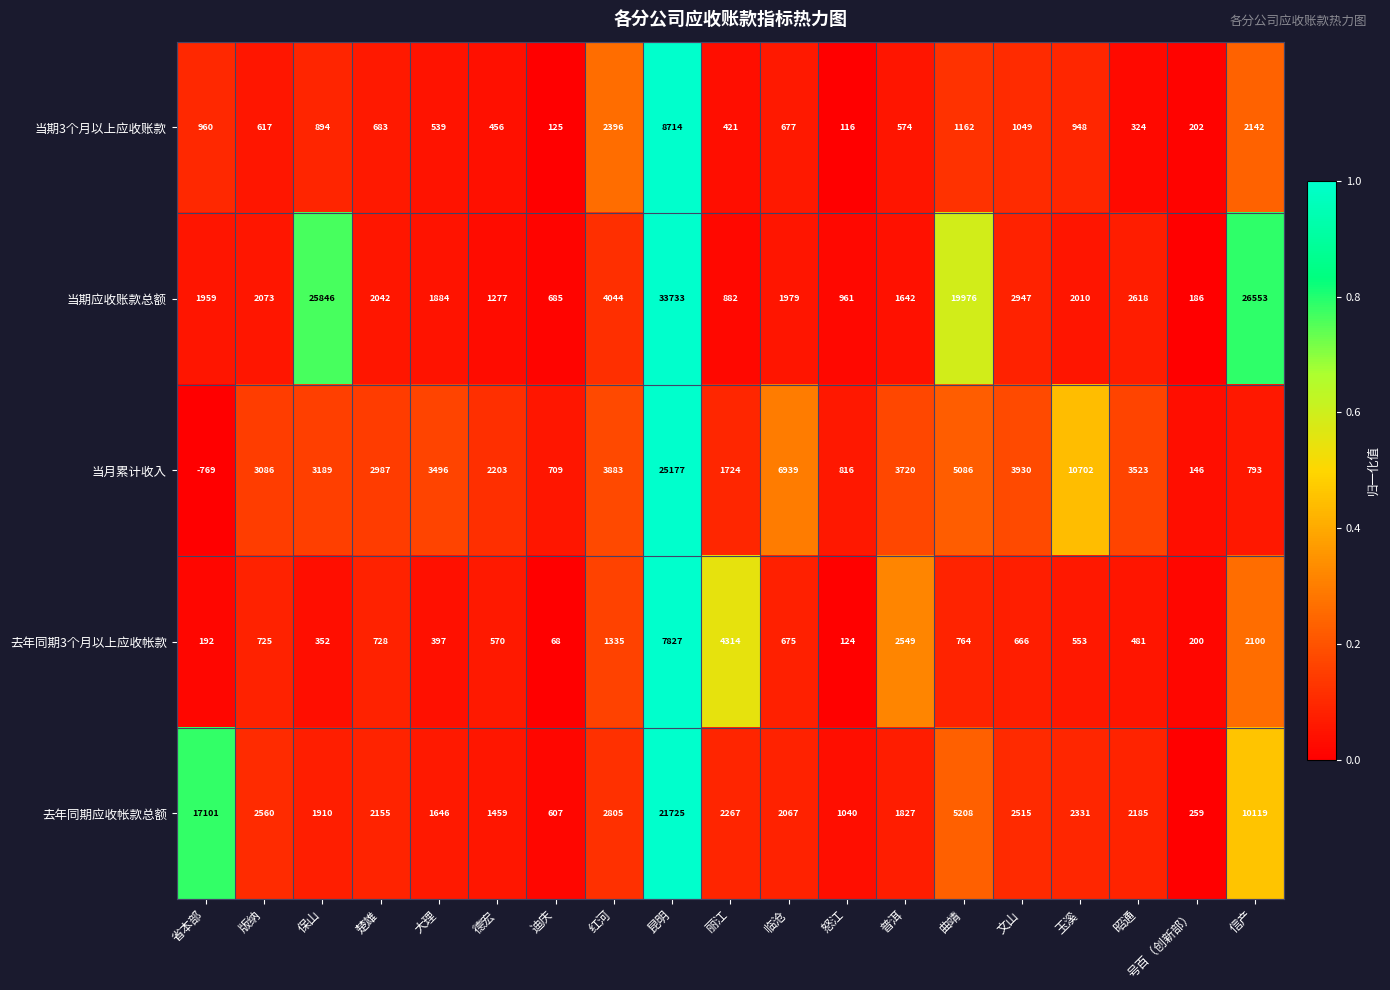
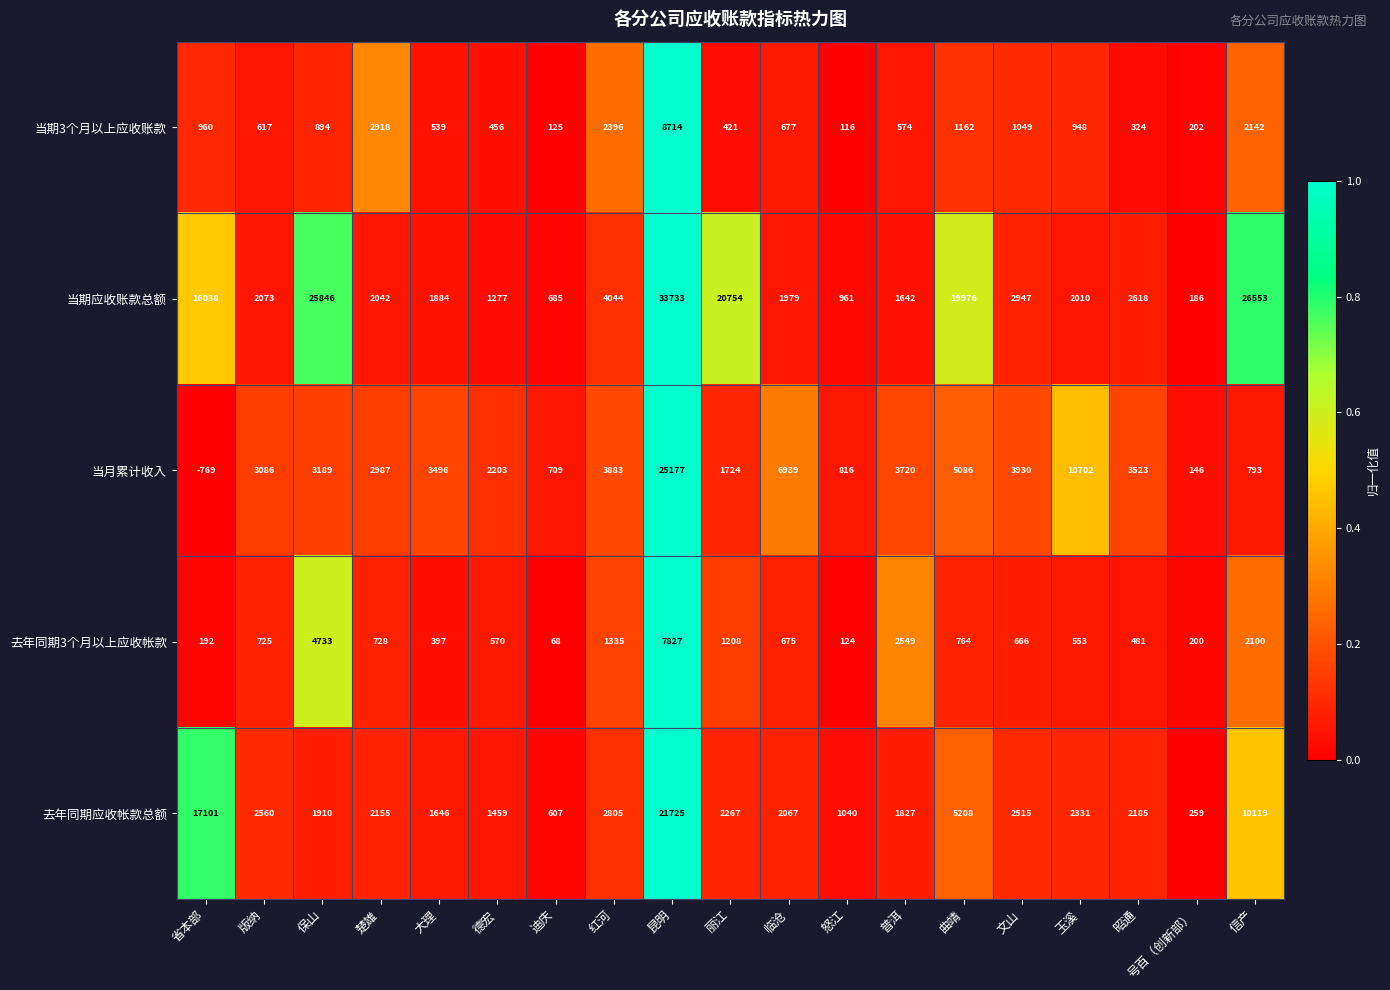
当期3个月以上应收账款, 楚雄: 683 -> 2918
当期应收账款总额, 省本部: 1959 -> 16038
当期应收账款总额, 丽江: 882 -> 20754
去年同期3个月以上应收帐款, 保山: 352 -> 4733
去年同期3个月以上应收帐款, 丽江: 4314 -> 1208
